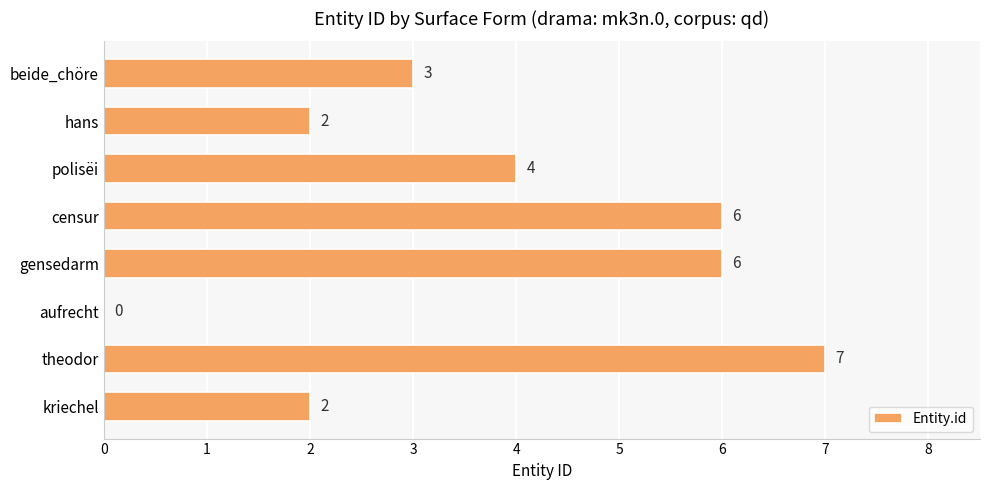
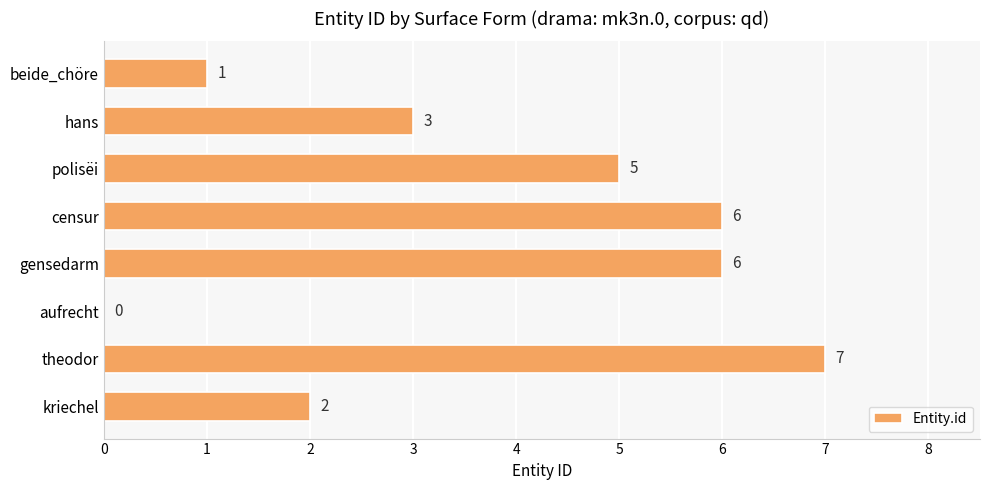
beide_chöre: 3 -> 1
hans: 2 -> 3
polisëi: 4 -> 5
